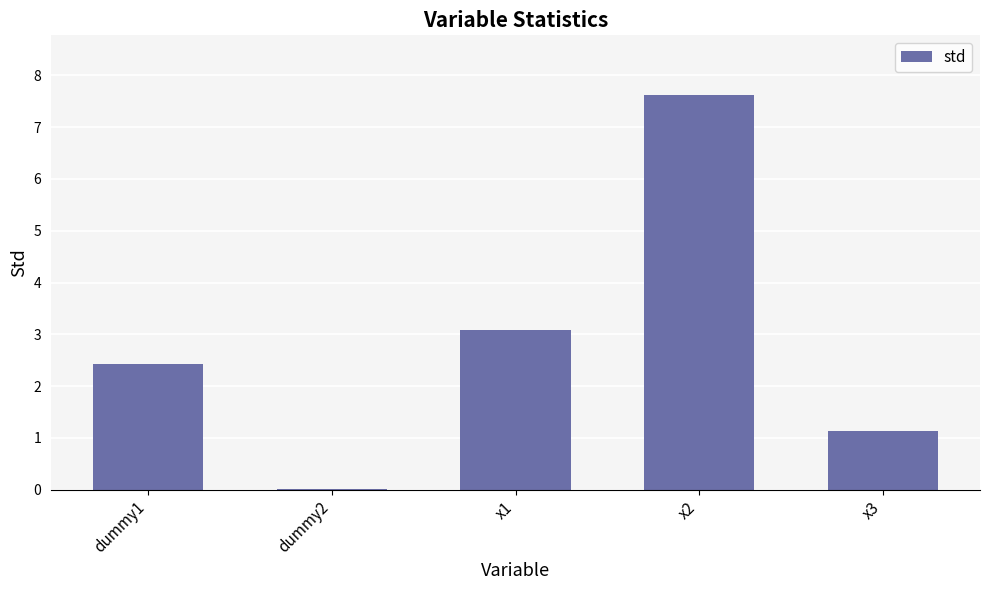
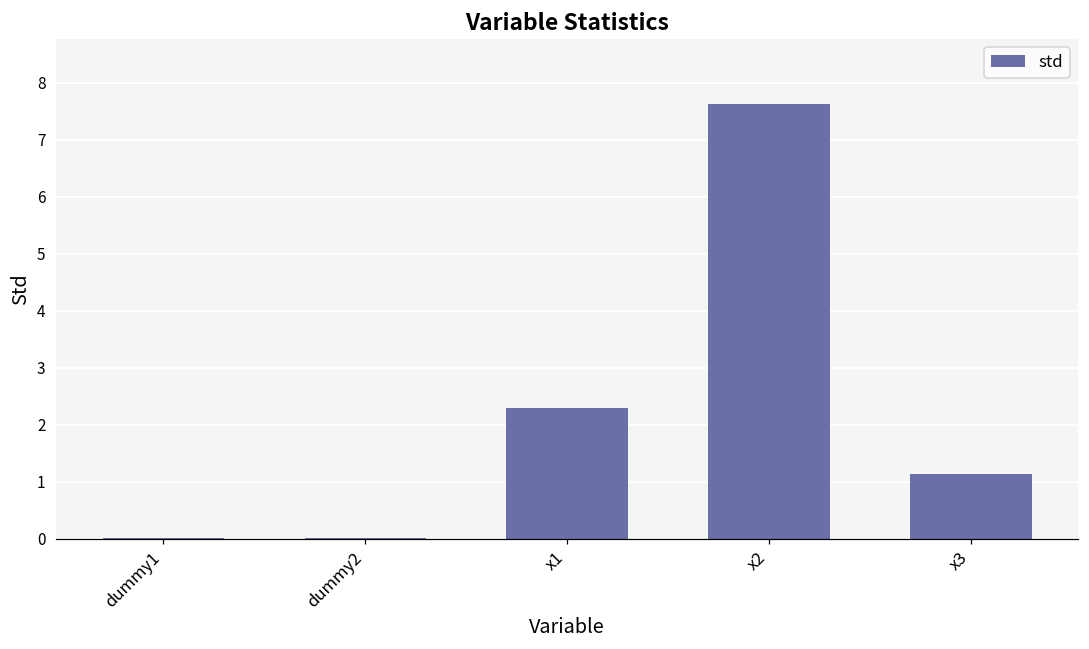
dummy1: 2.4 -> 0.0
x1: 3.1 -> 2.3
